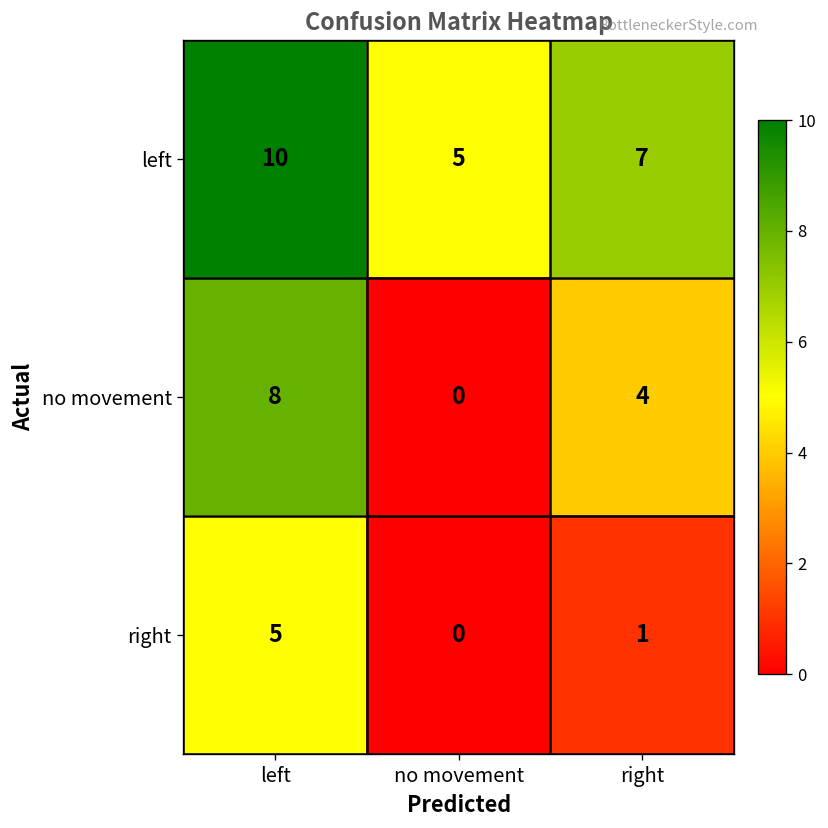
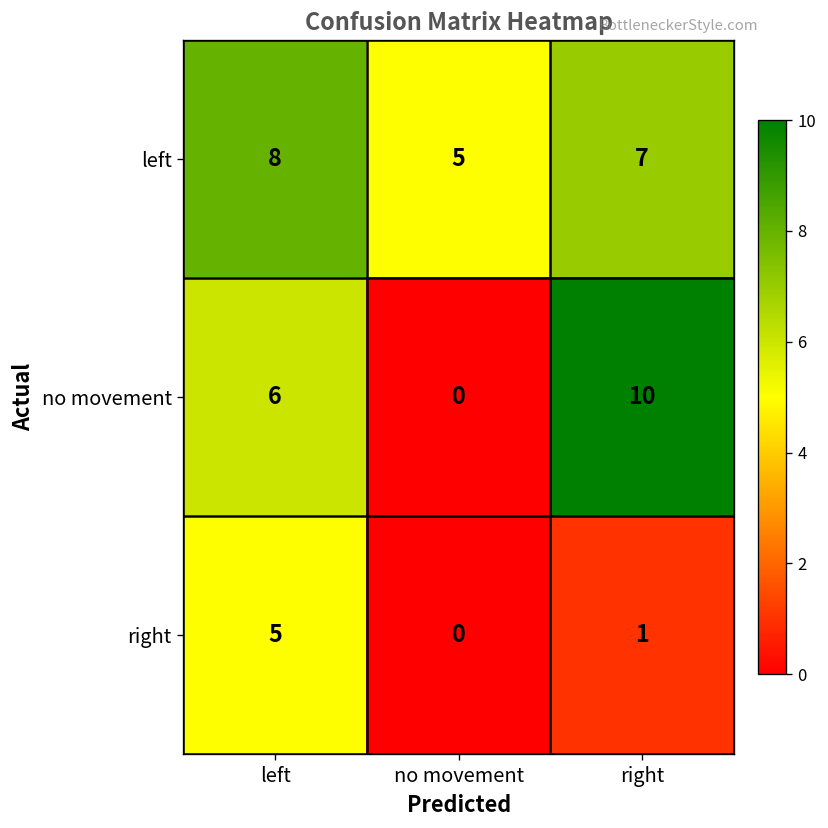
left, left: 10 -> 8
no movement, left: 8 -> 6
no movement, right: 4 -> 10
